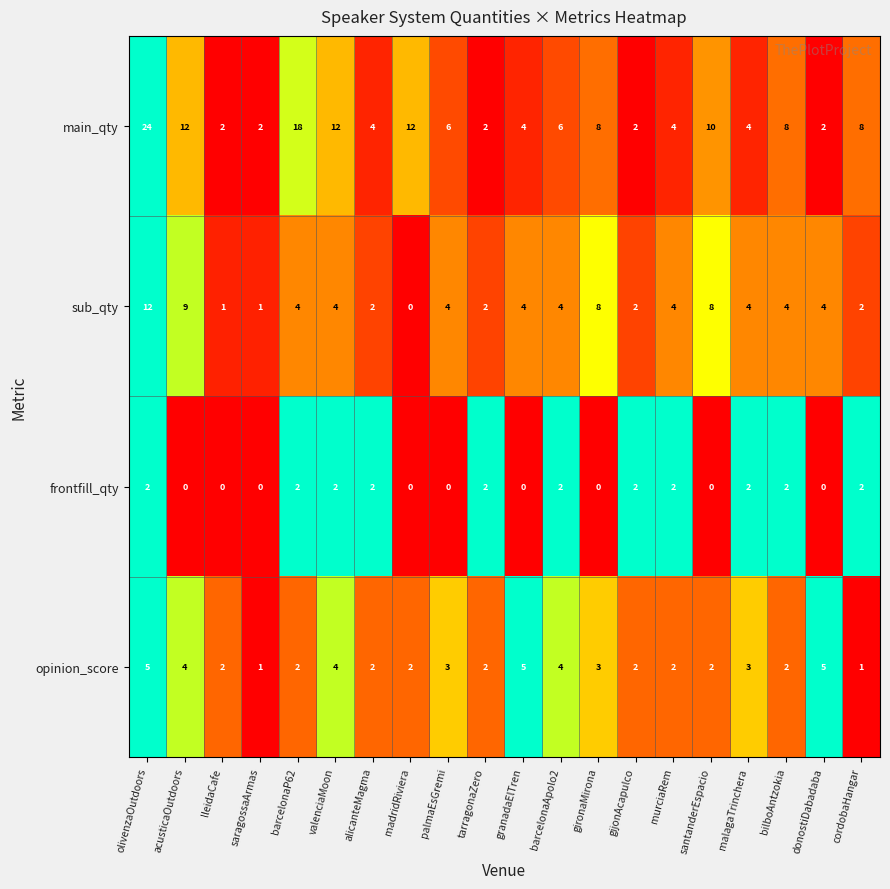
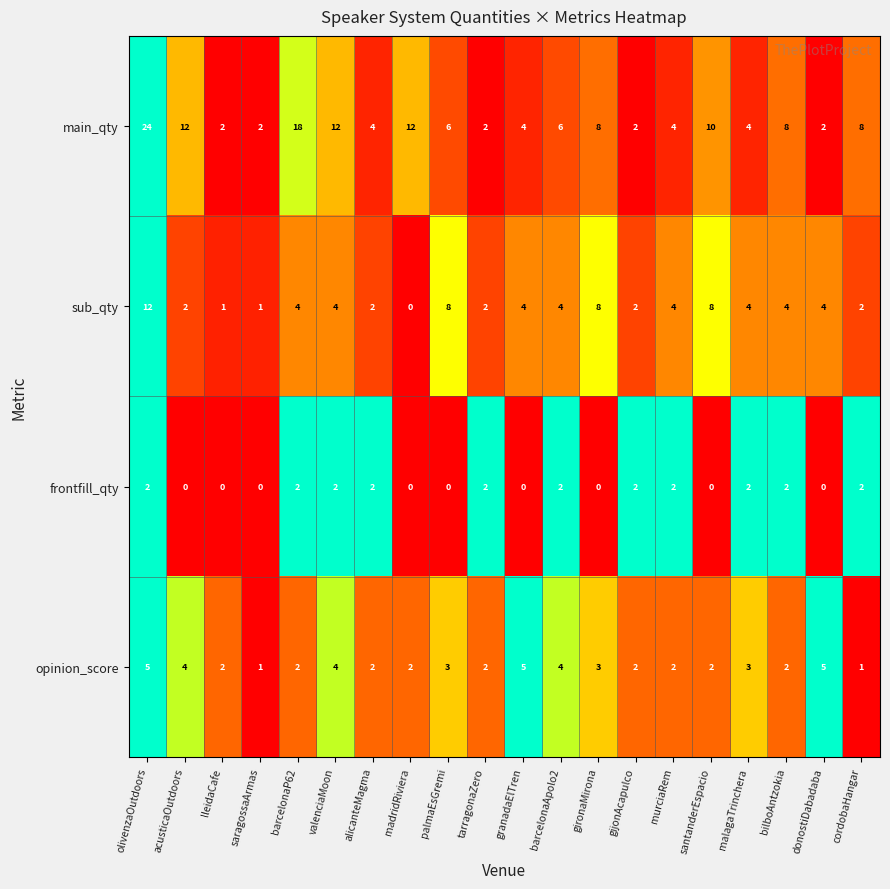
sub_qty, acusticaOutdoors: 9 -> 2
sub_qty, palmaEsGremi: 4 -> 8
